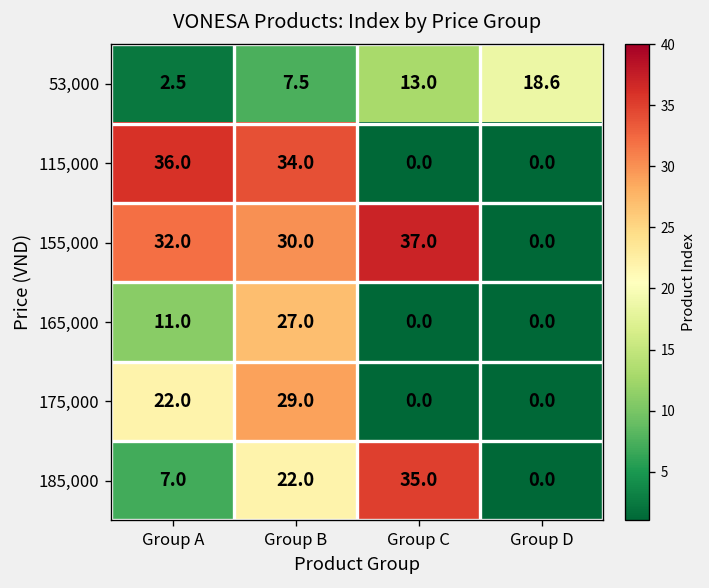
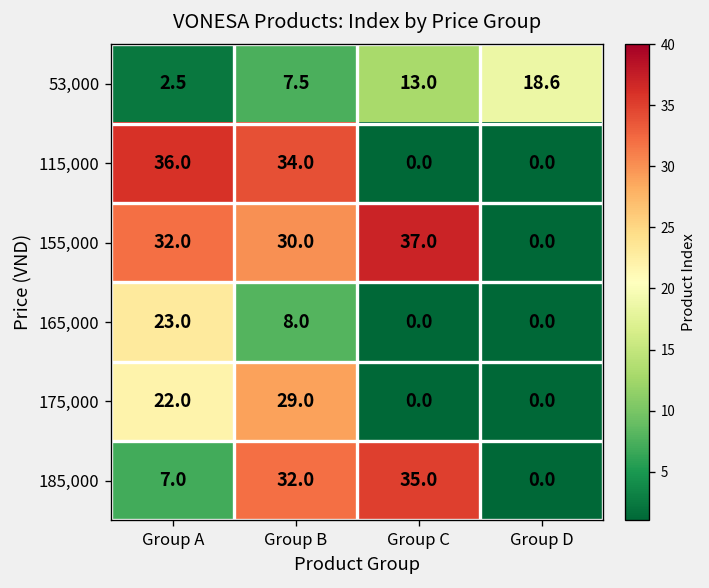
165,000, Group A: 11.0 -> 23.0
165,000, Group B: 27.0 -> 8.0
185,000, Group B: 22.0 -> 32.0
